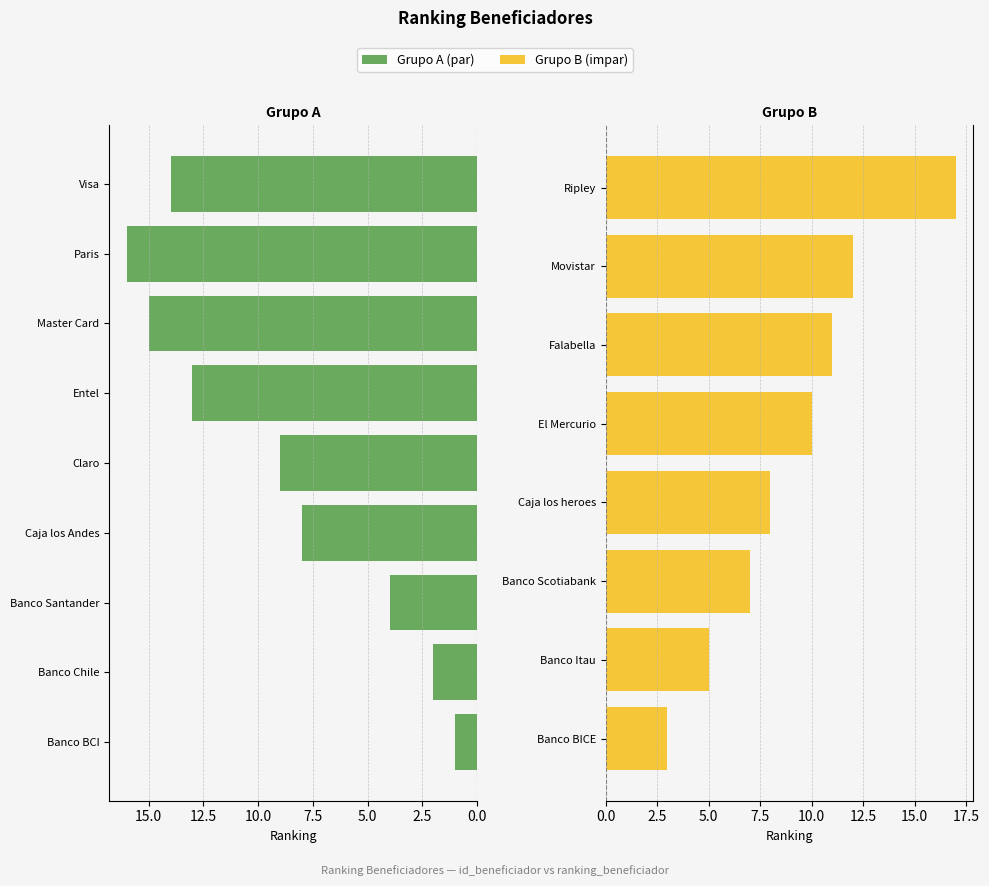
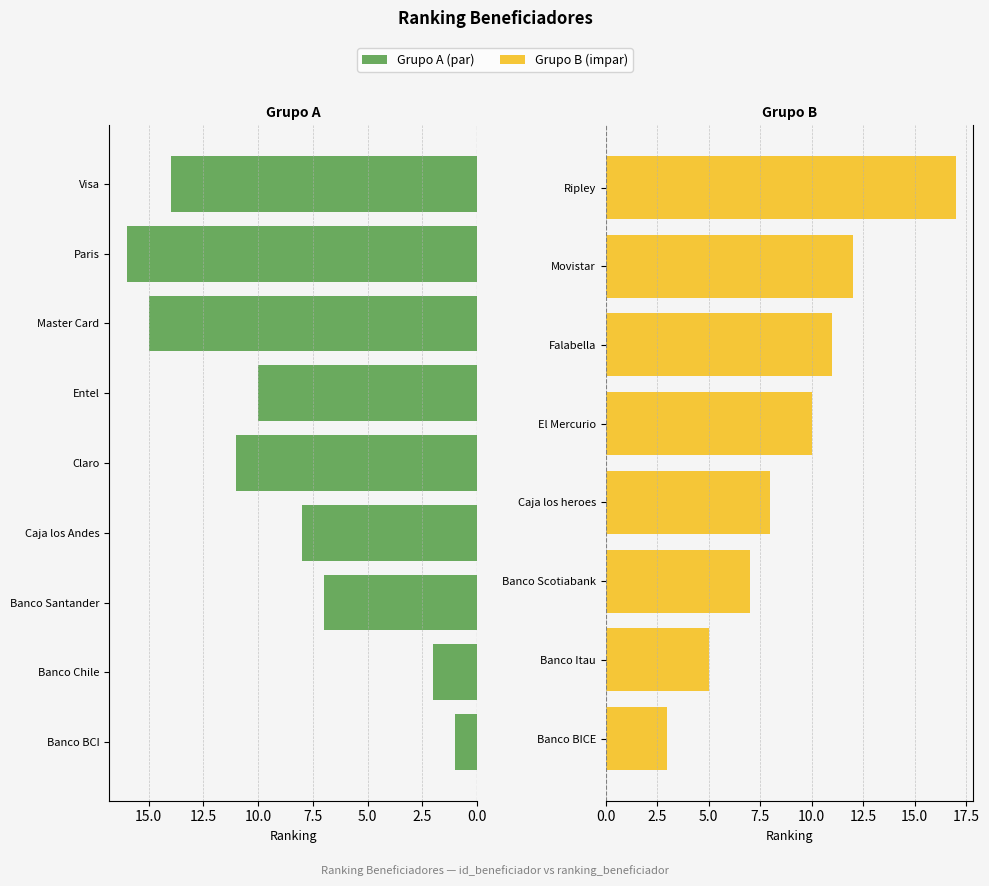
Grupo A, Entel: 13 -> 10
Grupo A, Claro: 9 -> 11
Grupo A, Banco Santander: 4 -> 7
